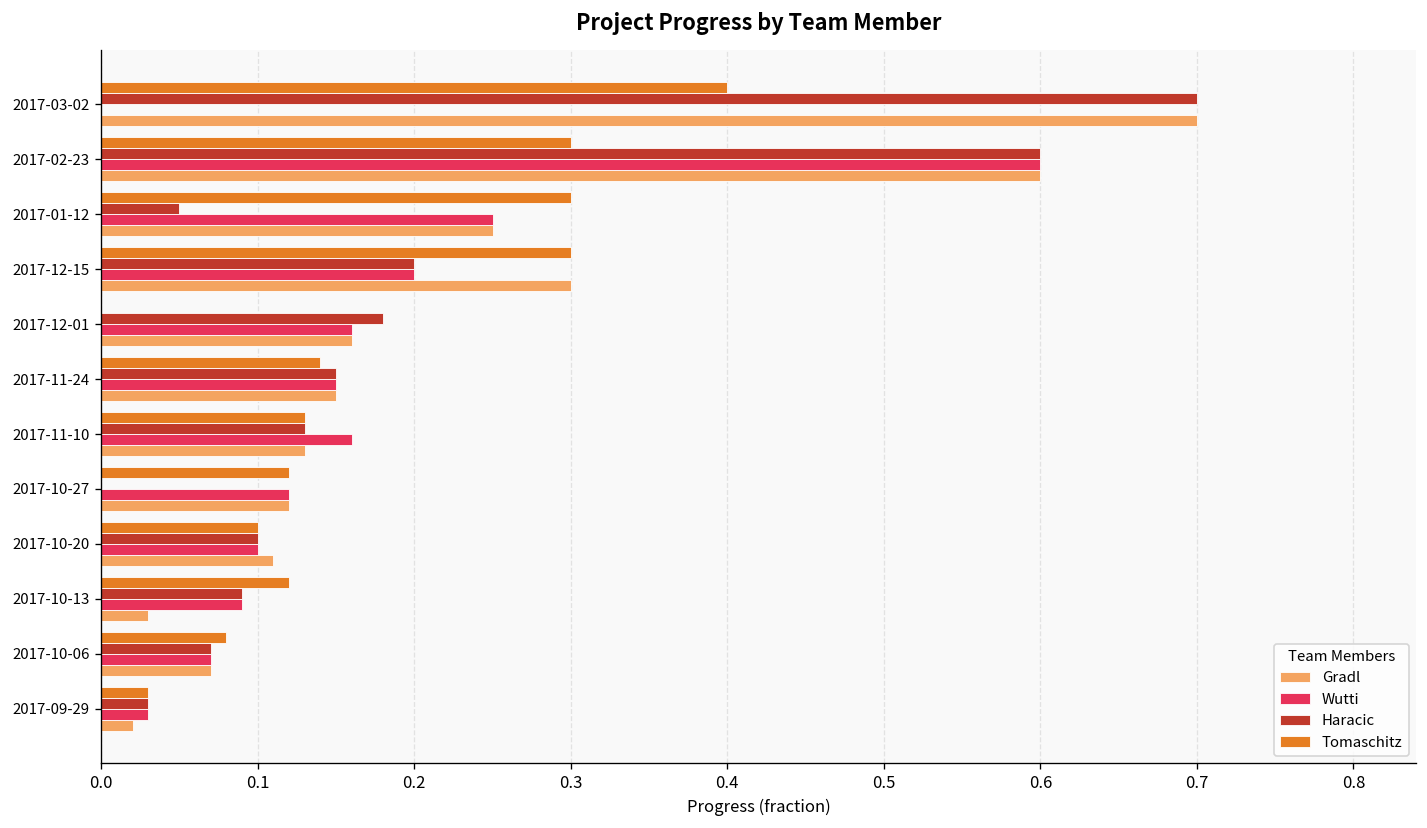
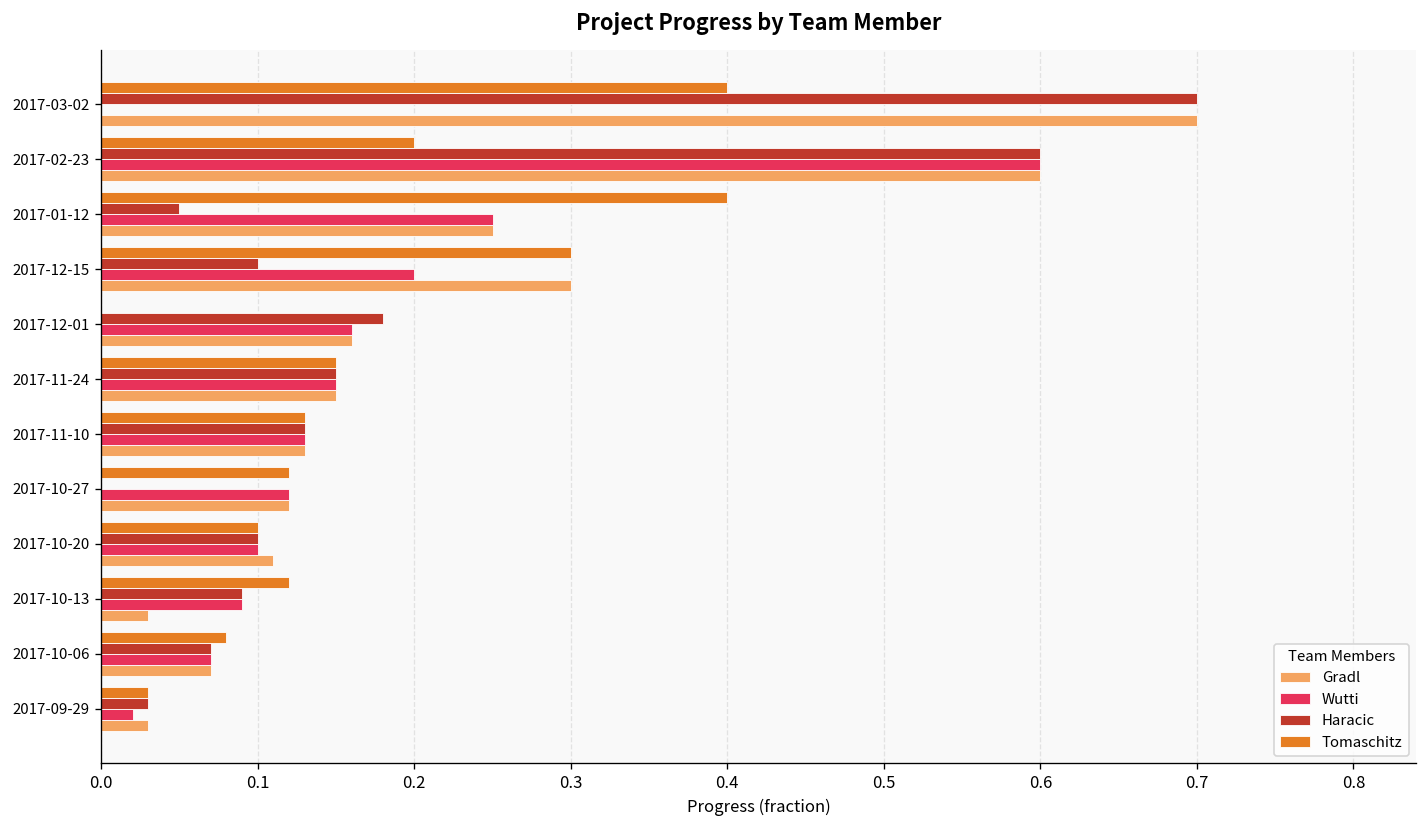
Tomaschitz, 2017-02-23: 0.3 -> 0.2
Tomaschitz, 2017-01-12: 0.3 -> 0.4
Haracic, 2017-12-15: 0.2 -> 0.1
Tomaschitz, 2017-11-24: 0.14 -> 0.15
Wutti, 2017-11-10: 0.16 -> 0.13
Wutti, 2017-09-29: 0.03 -> 0.02
Gradl, 2017-09-29: 0.02 -> 0.03
